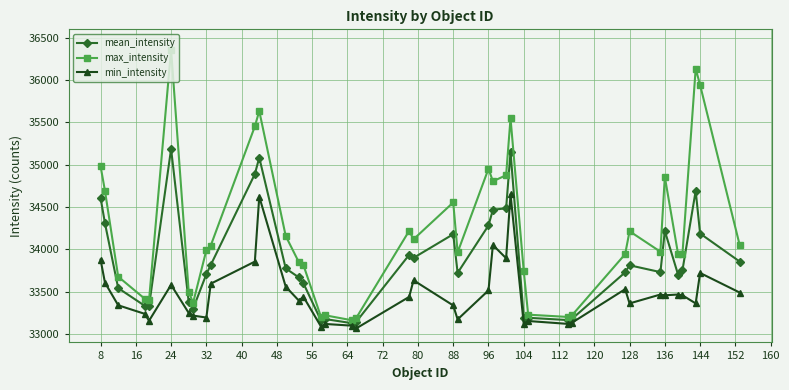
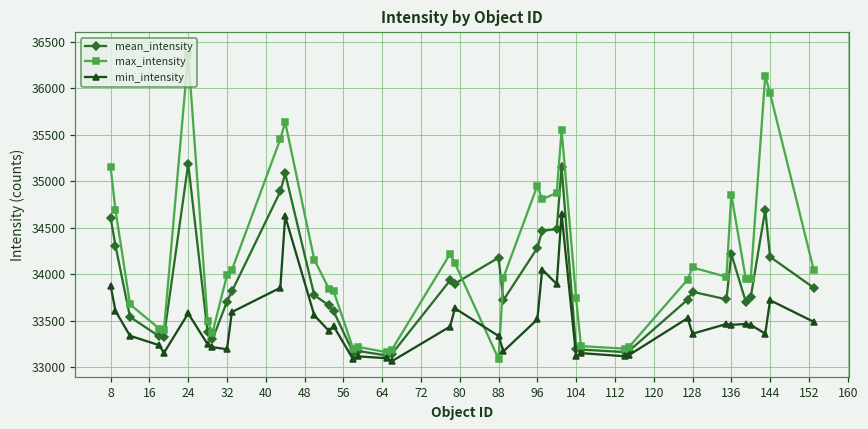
max_intensity, 8: 35000 -> 35200
max_intensity, 88: 34600 -> 33100
max_intensity, 128: 34200 -> 34100
